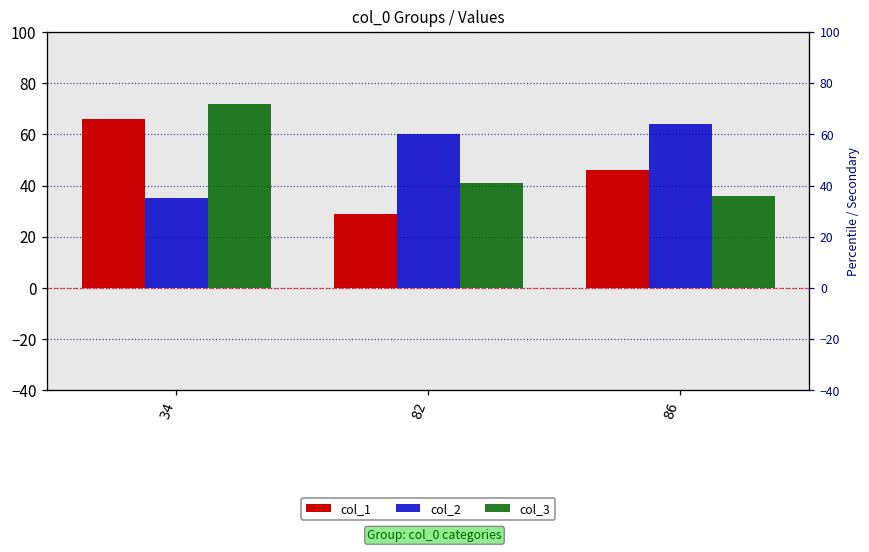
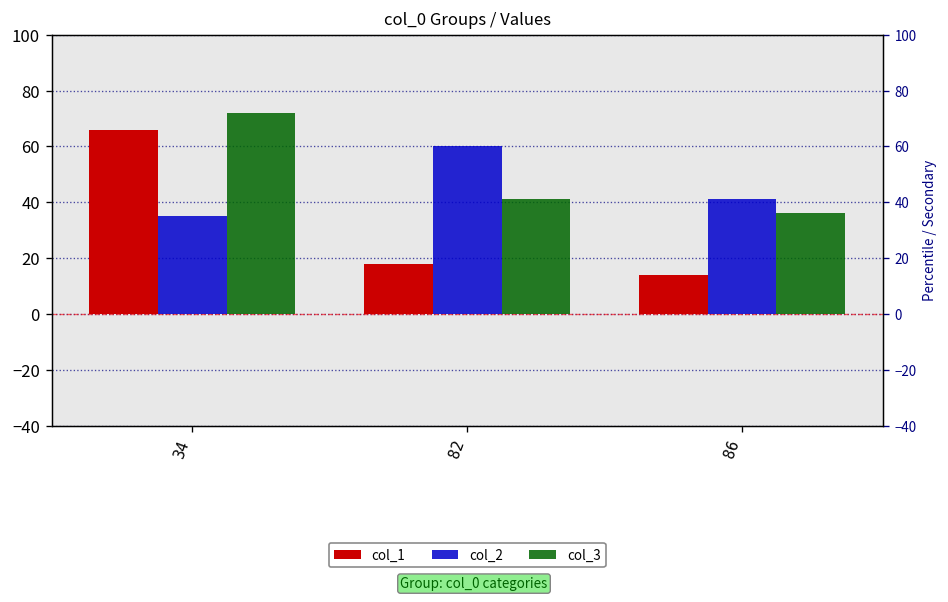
col_1, 82: 29 -> 18
col_1, 86: 46 -> 14
col_2, 86: 64 -> 41
